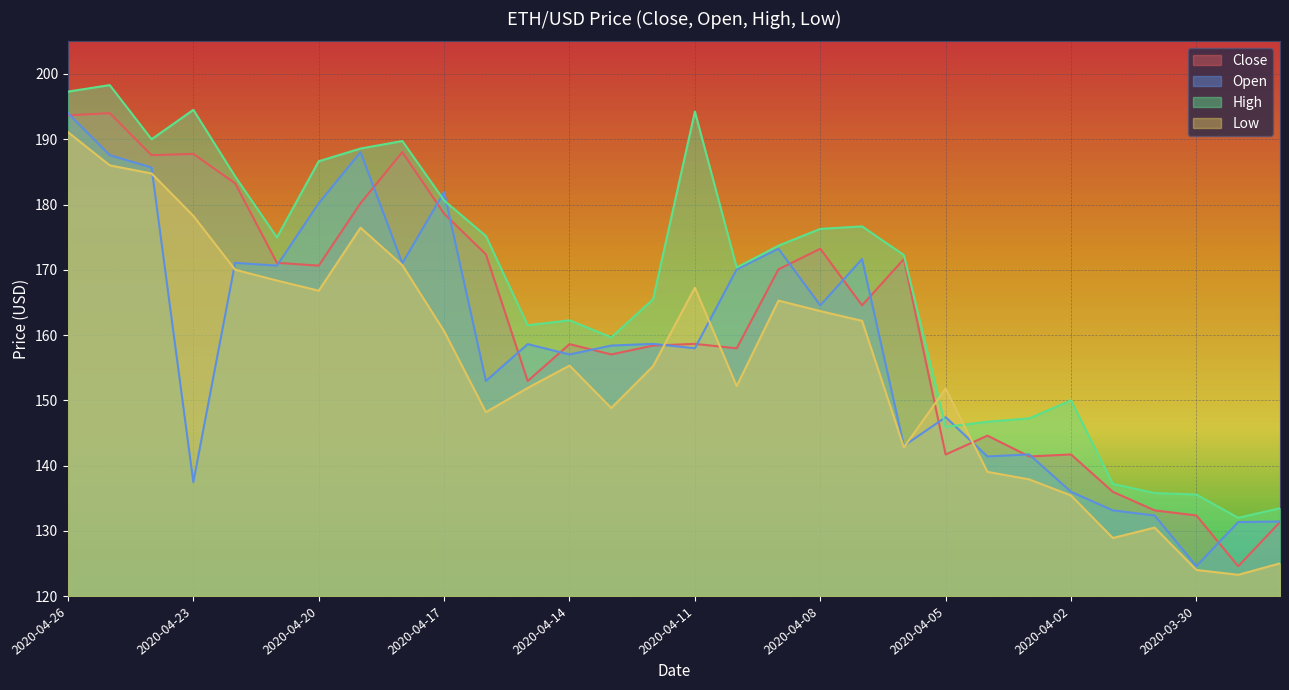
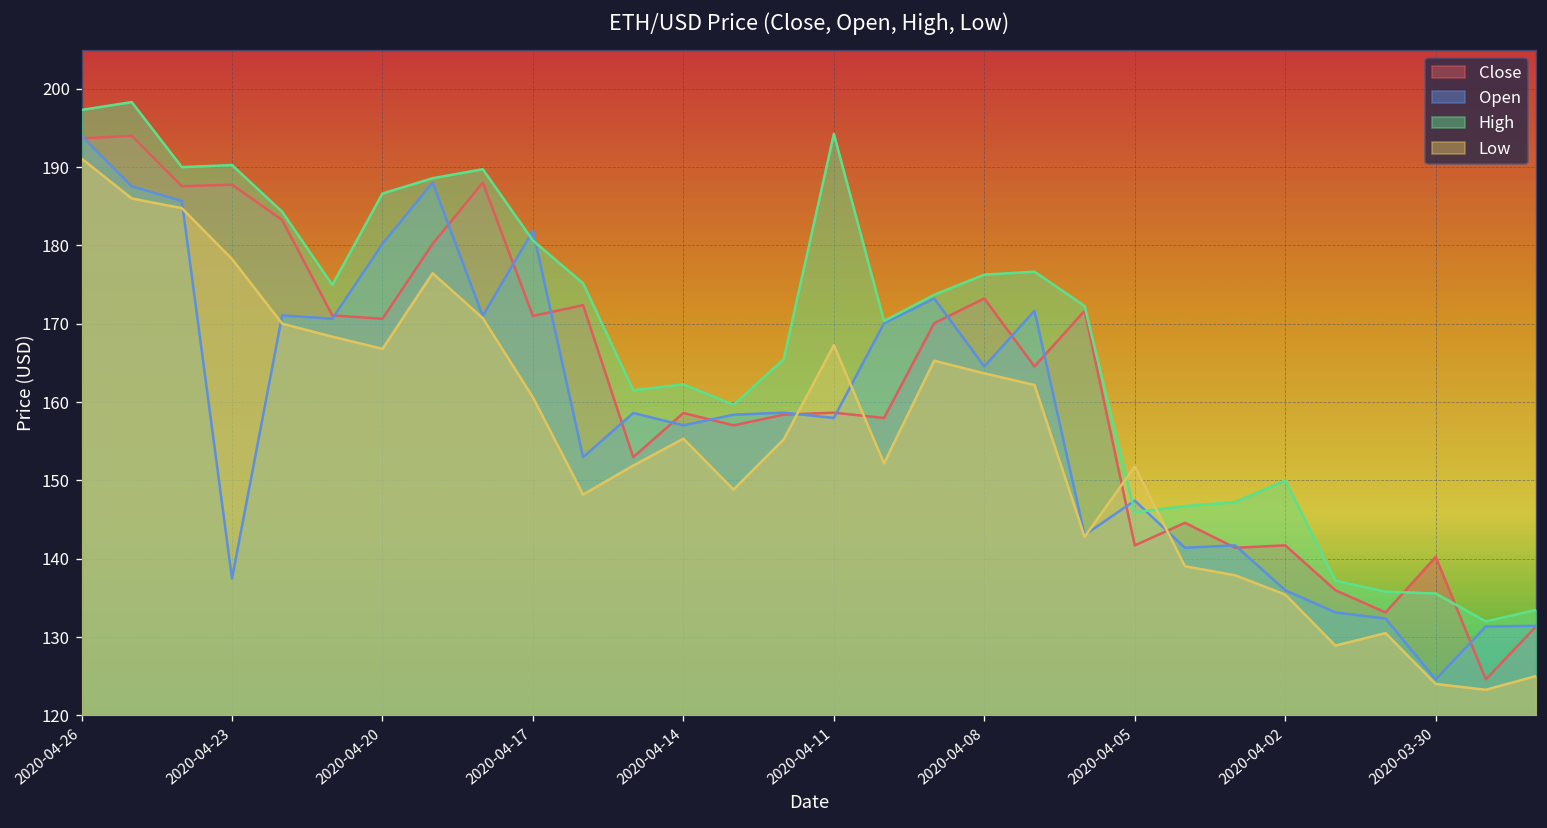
High, 2020-04-23: 195 -> 190
Close, 2020-04-17: 179 -> 171
Close, 2020-03-30: 132 -> 140
